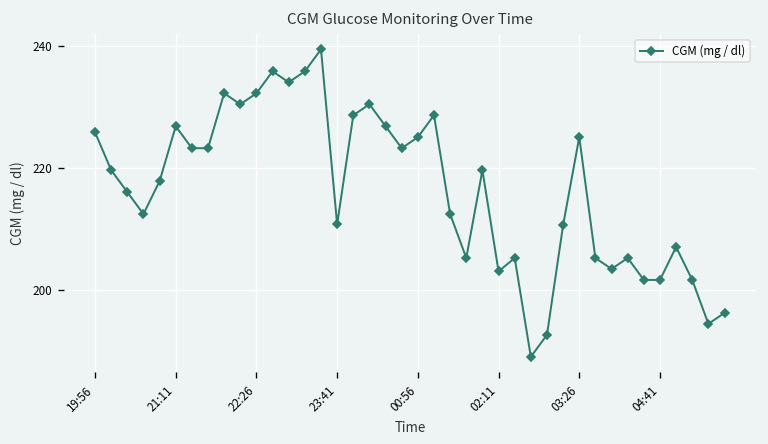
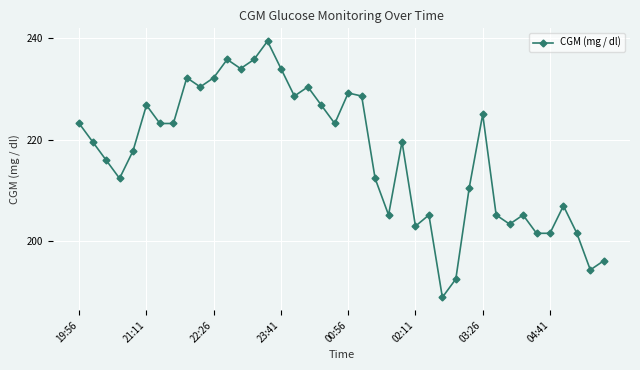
19:56: 226 -> 223
23:41: 211 -> 234
00:56: 225 -> 229
